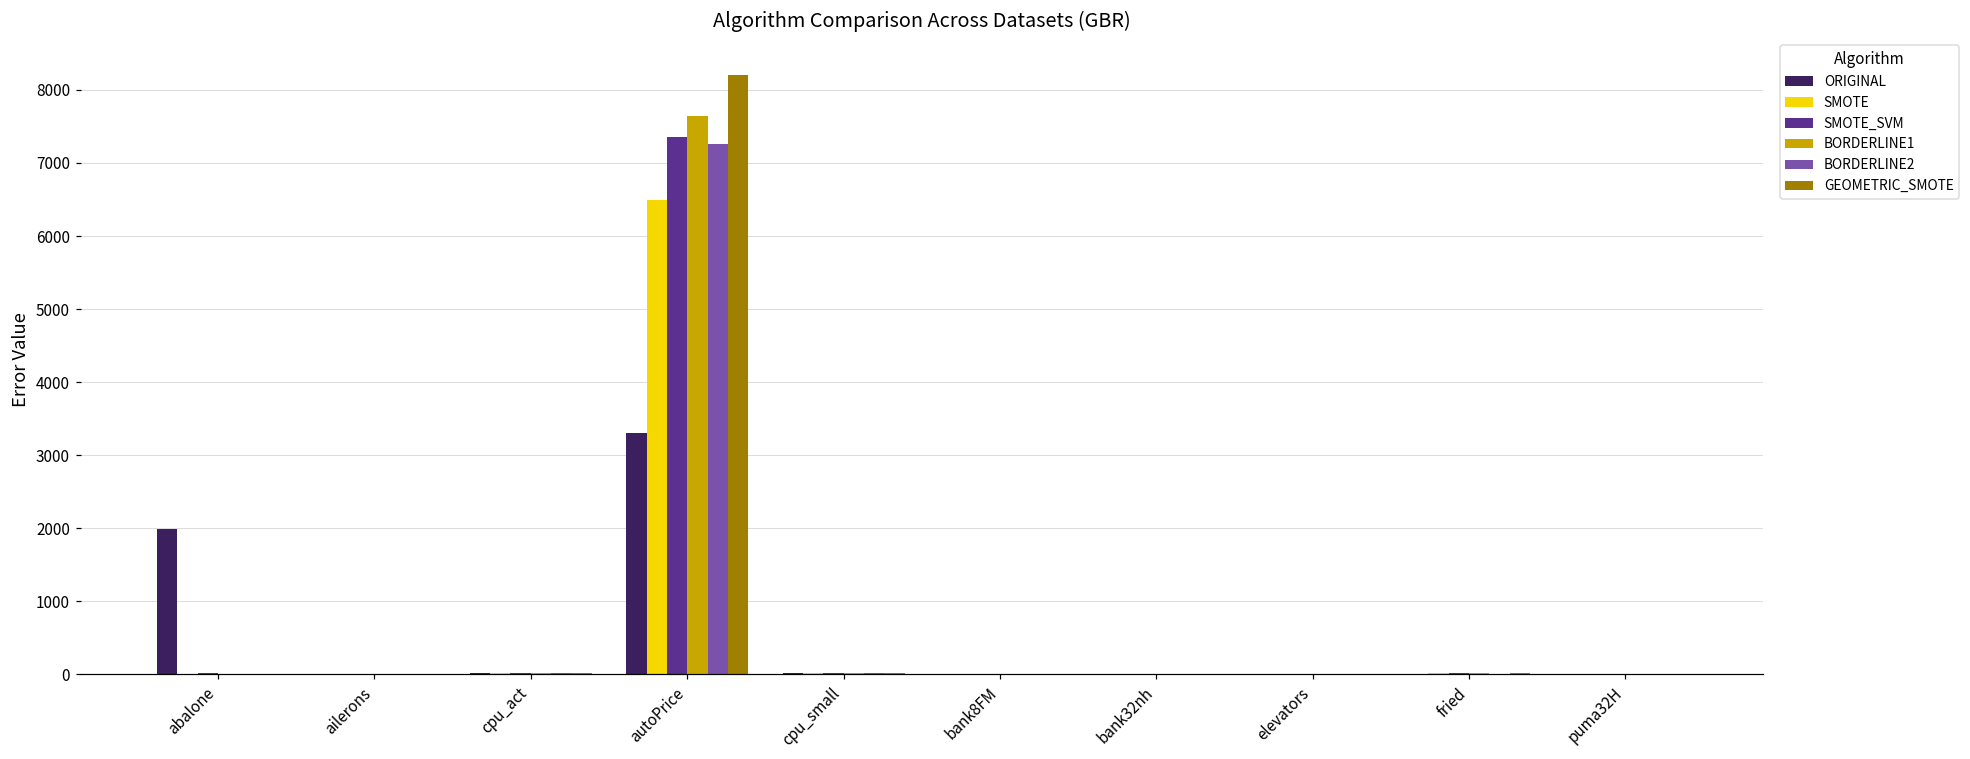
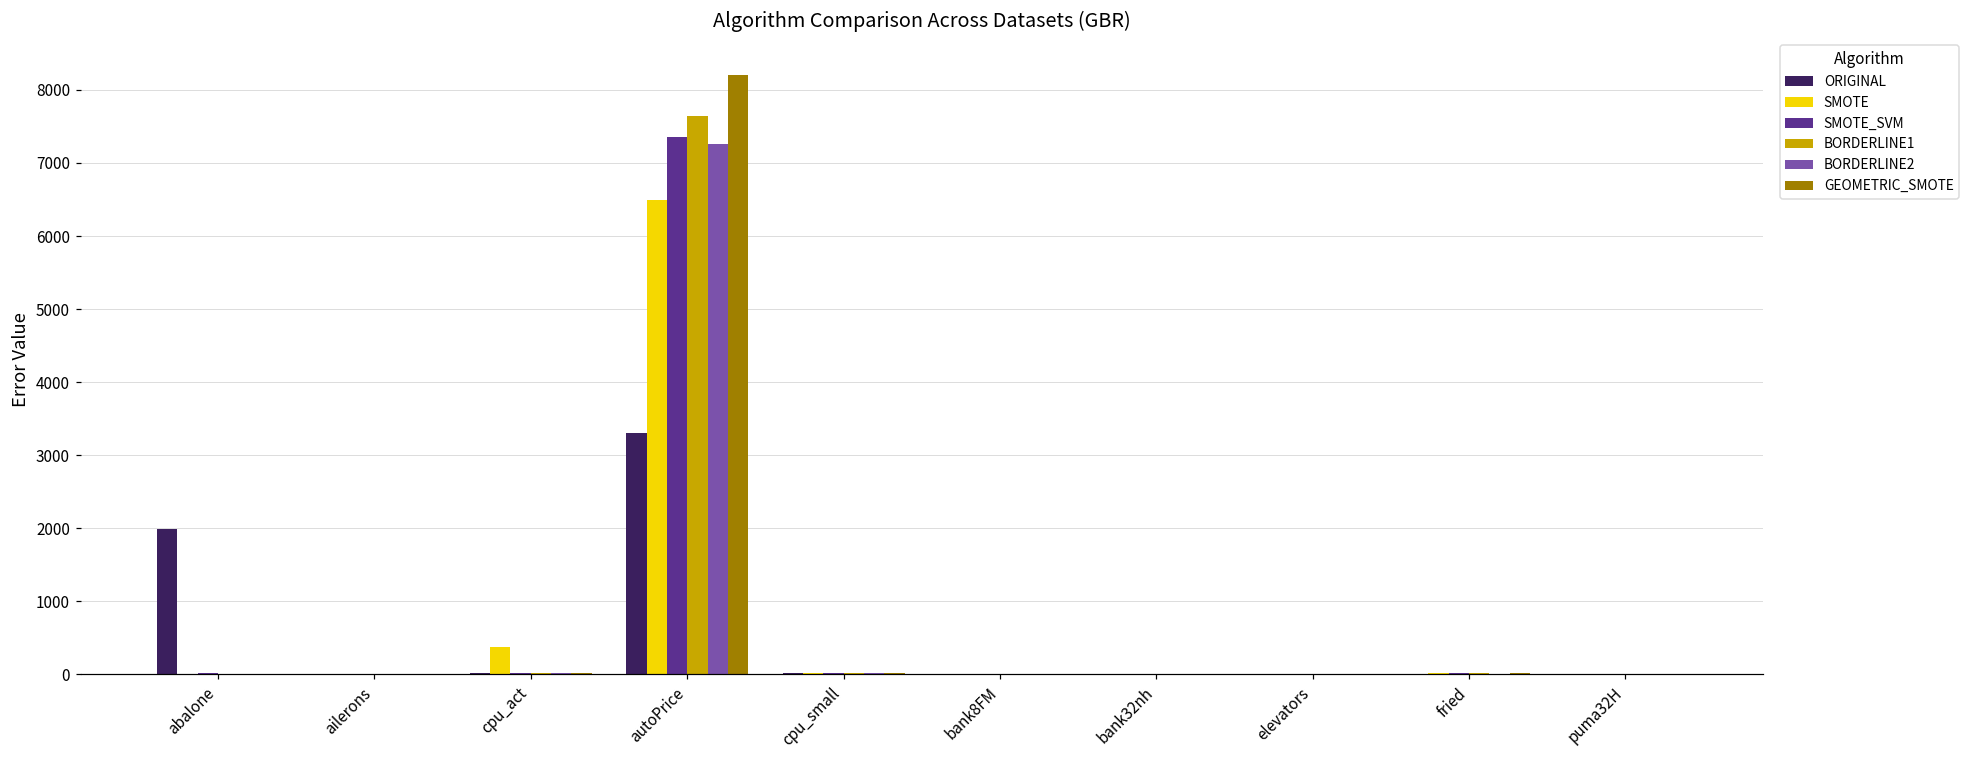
SMOTE, cpu_act: 0 -> 400
